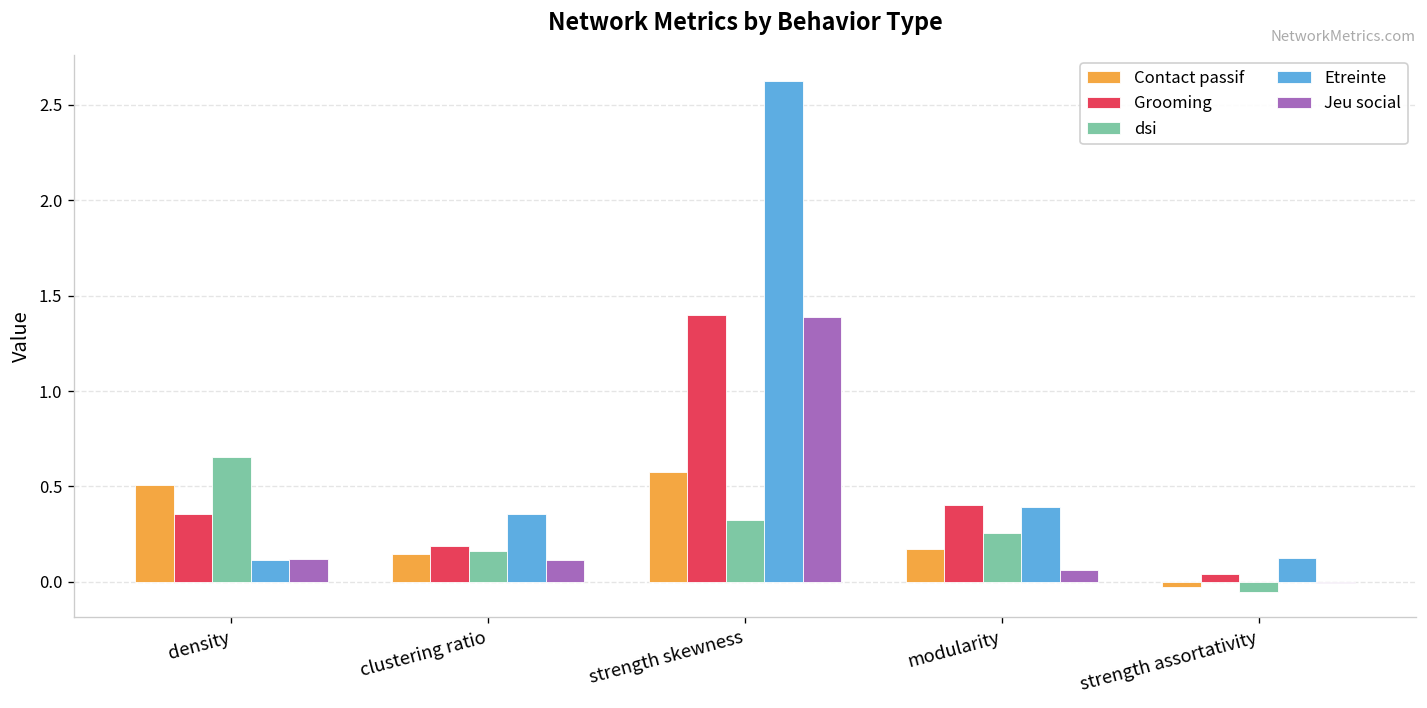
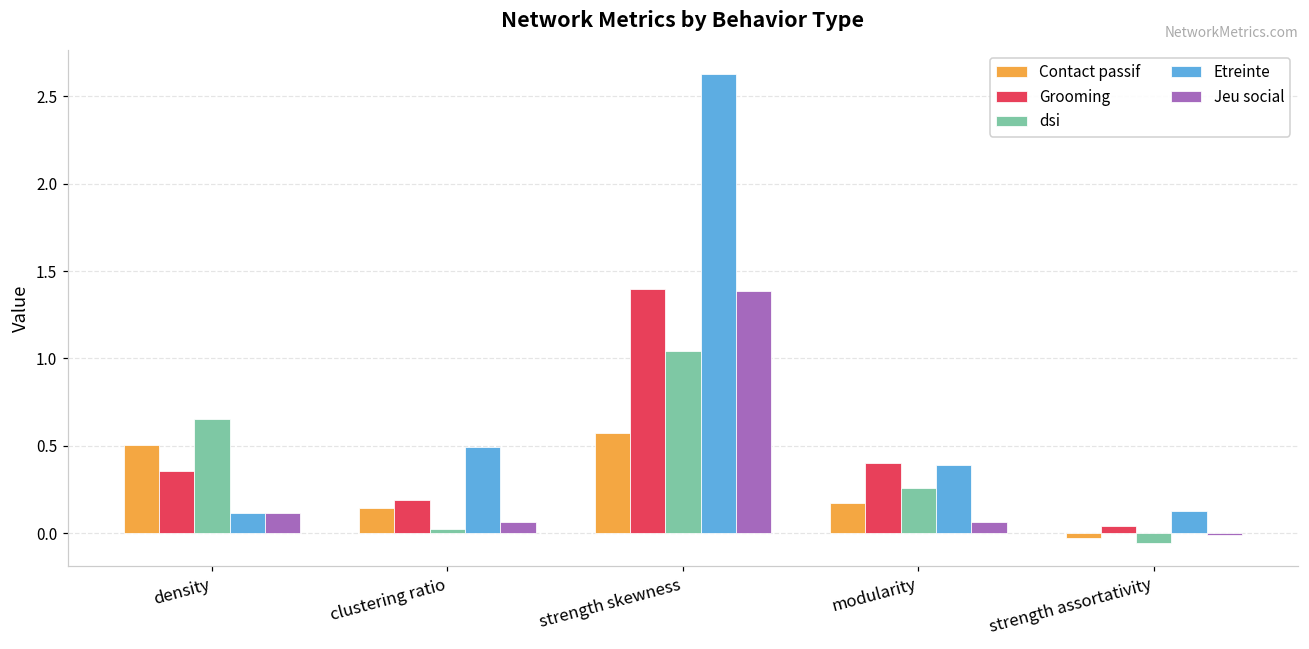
dsi, clustering ratio: 0.16 -> 0.02
Etreinte, clustering ratio: 0.35 -> 0.50
Jeu social, clustering ratio: 0.11 -> 0.06
dsi, strength skewness: 0.32 -> 1.04
